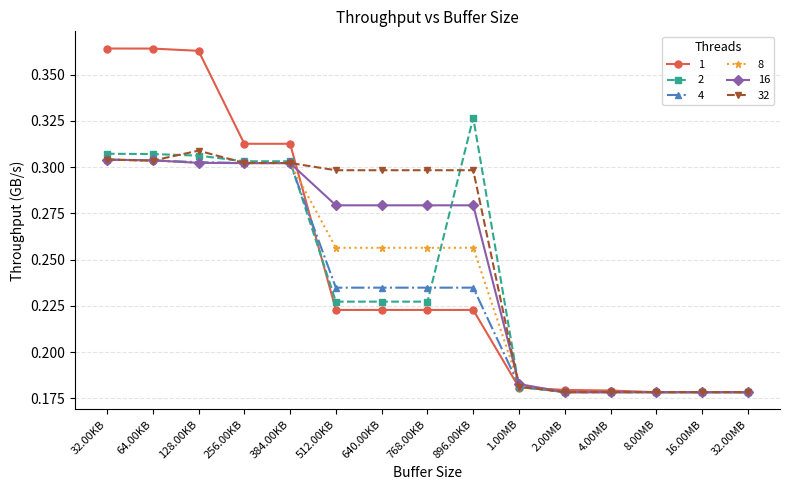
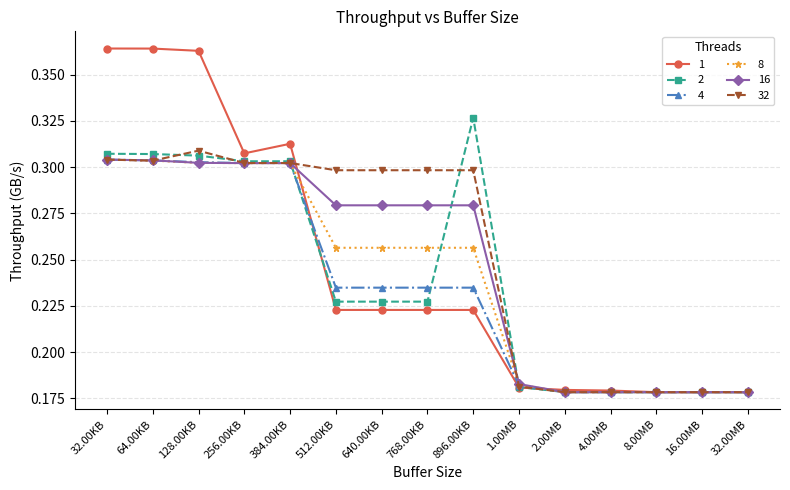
1, 256.00KB: 0.313 -> 0.307
